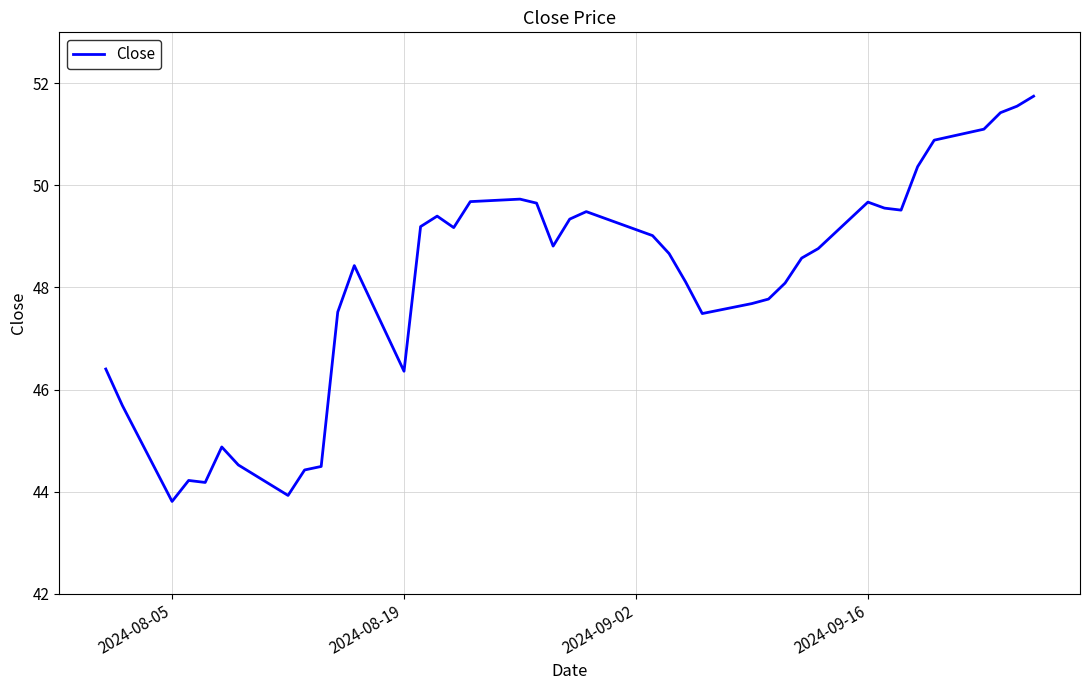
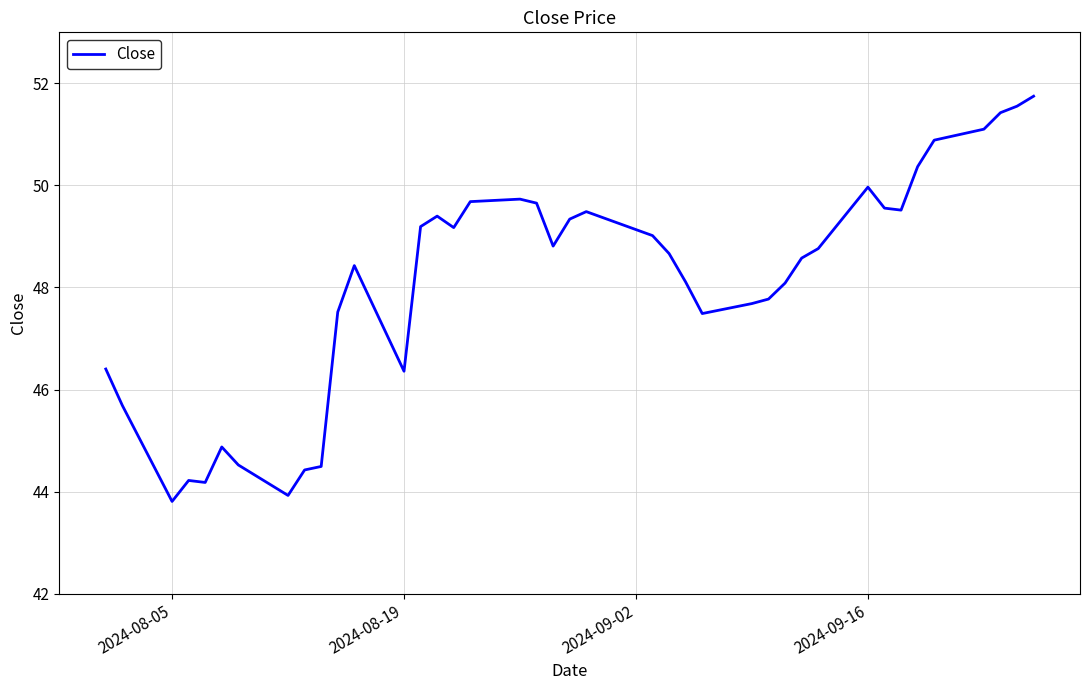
2024-09-16: 49.7 -> 50.0
